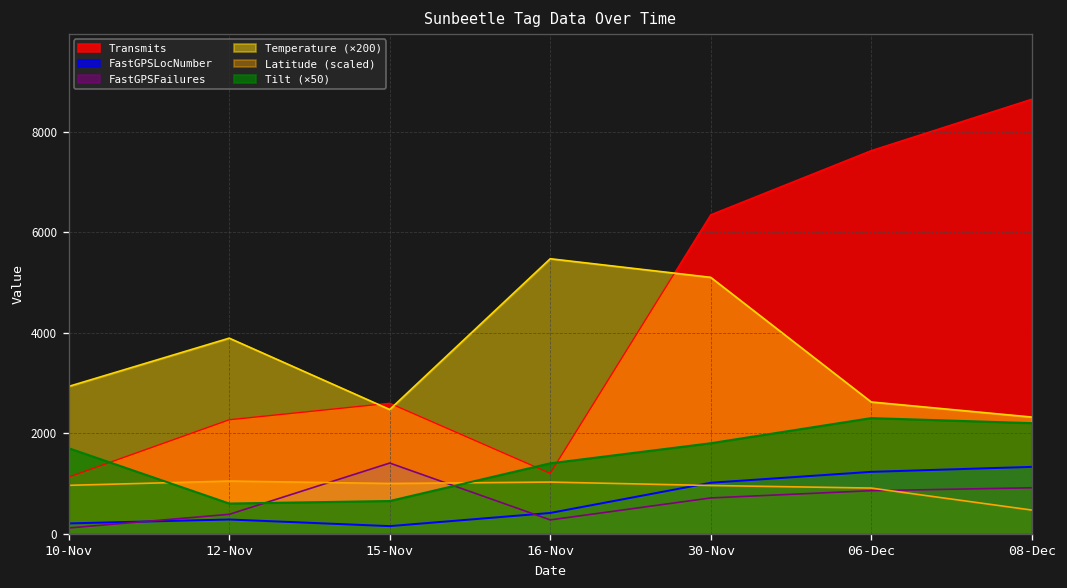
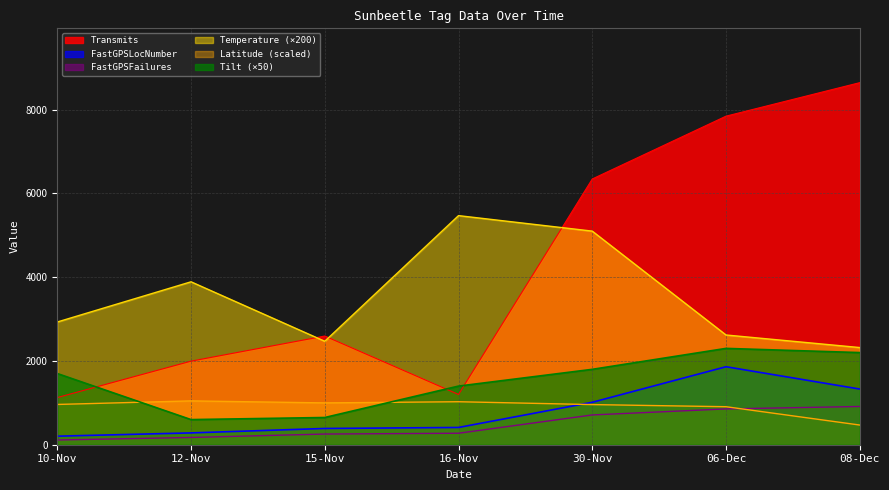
Transmits, 12-Nov: 2300 -> 2000
FastGPSFailures, 12-Nov: 400 -> 200
FastGPSLocNumber, 15-Nov: 200 -> 400
FastGPSFailures, 15-Nov: 1400 -> 300
Transmits, 06-Dec: 7600 -> 7800
FastGPSLocNumber, 06-Dec: 1200 -> 1900
